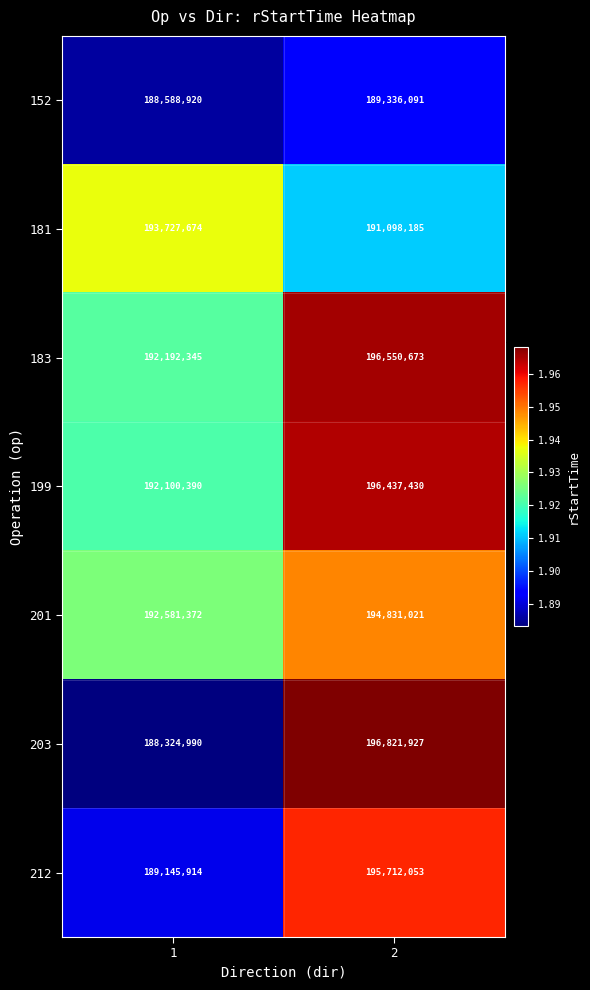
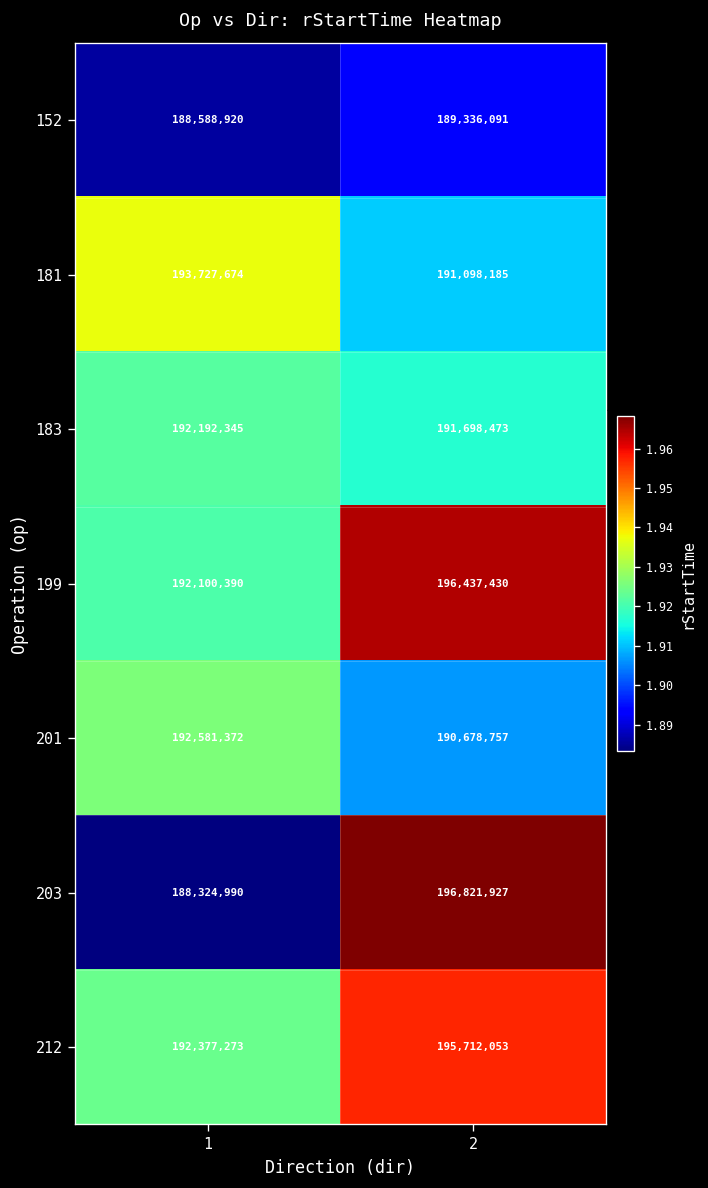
183, 2: 196,550,673 -> 191,698,473
201, 2: 194,831,021 -> 190,678,757
212, 1: 189,145,914 -> 192,377,273
